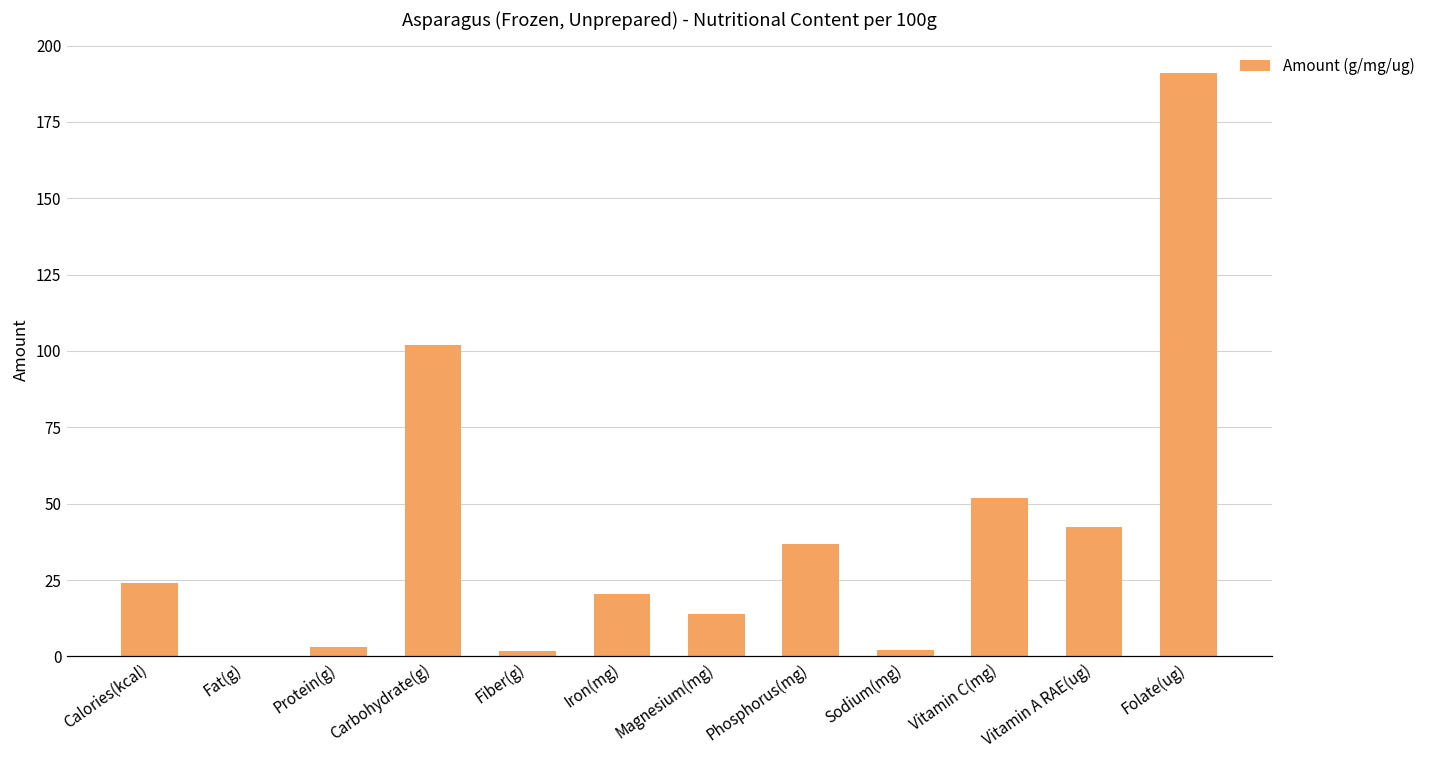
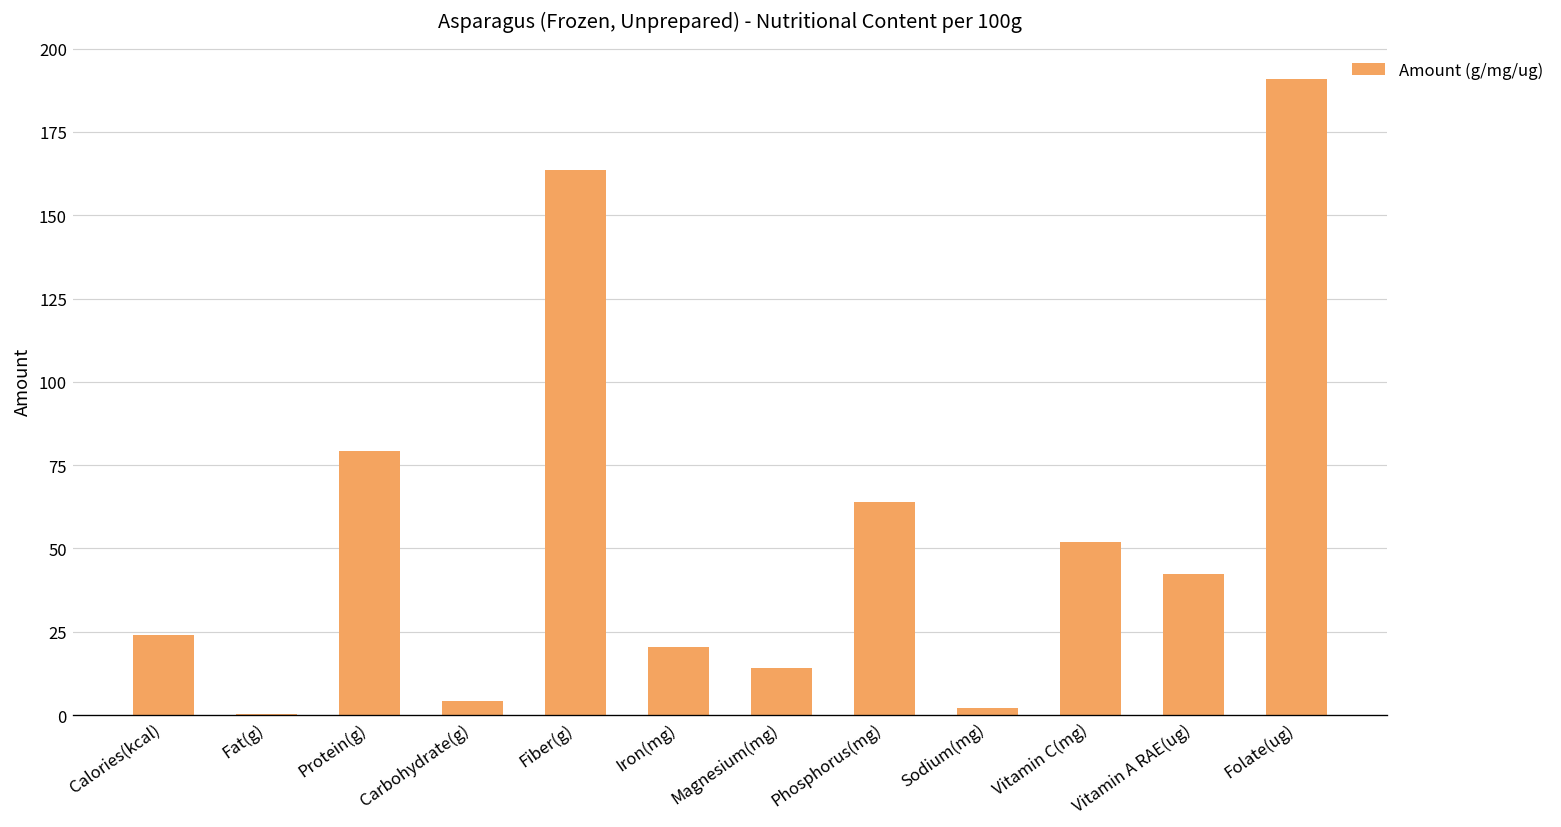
Protein(g): 3 -> 79
Carbohydrate(g): 102 -> 4
Fiber(g): 2 -> 164
Phosphorus(mg): 37 -> 64
